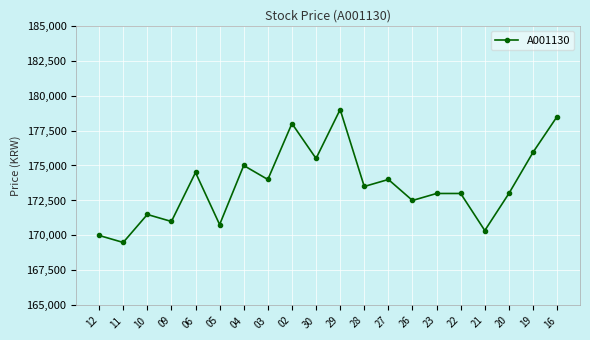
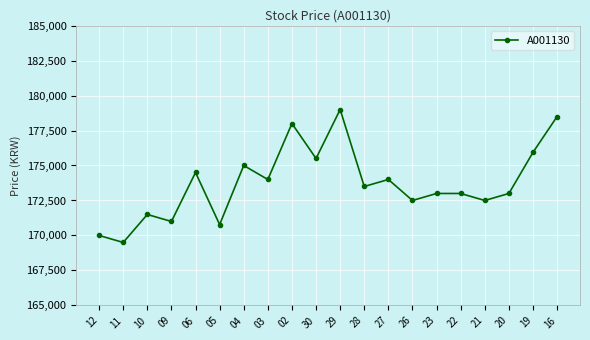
21: 170,400 -> 172,500
